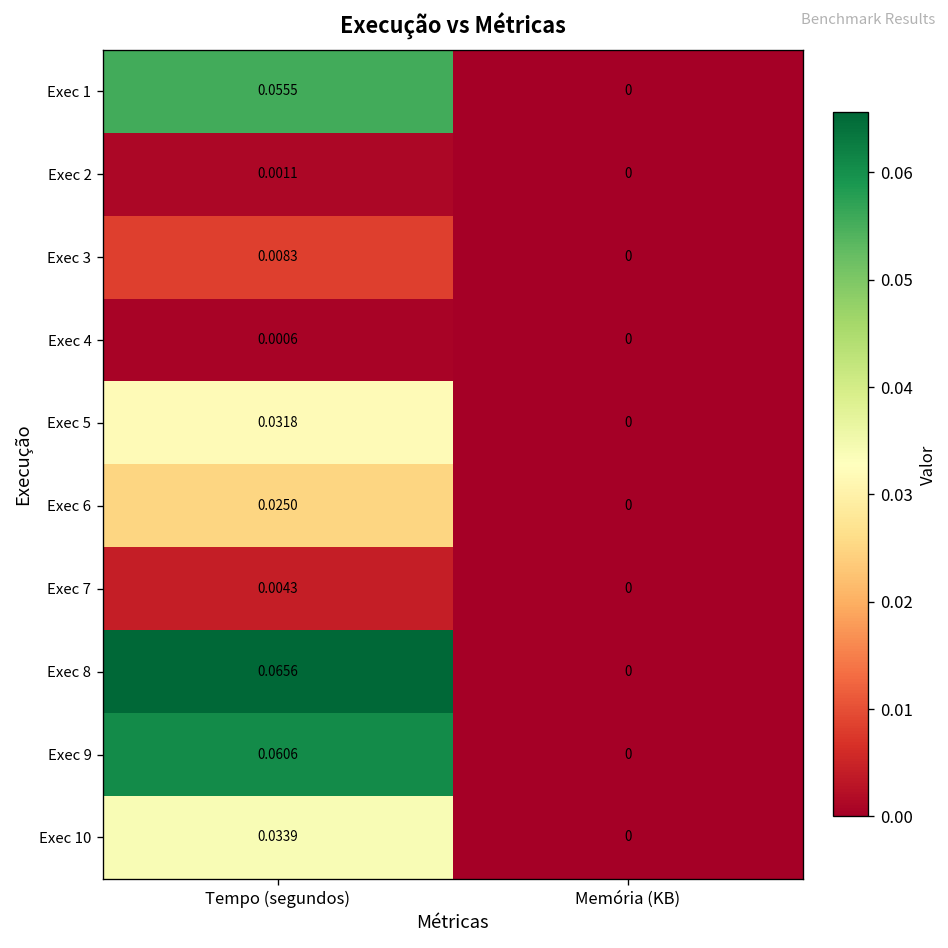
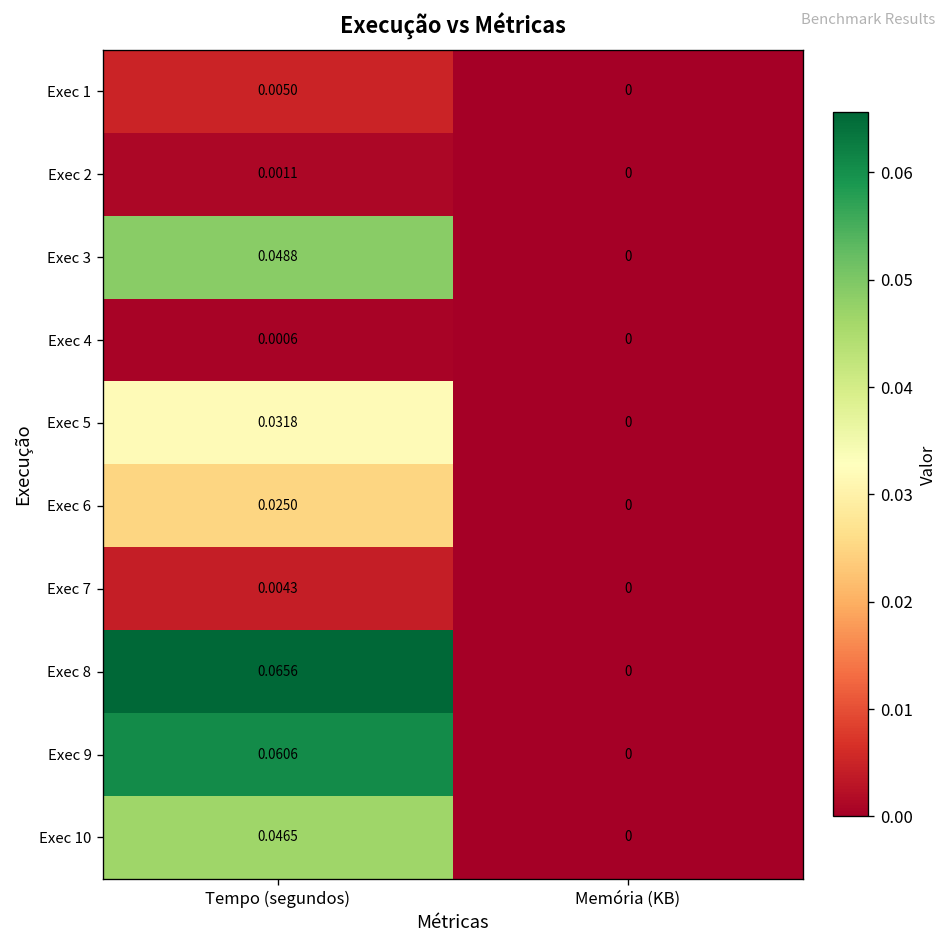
Exec 1, Tempo (segundos): 0.0555 -> 0.0050
Exec 3, Tempo (segundos): 0.0083 -> 0.0488
Exec 10, Tempo (segundos): 0.0339 -> 0.0465
